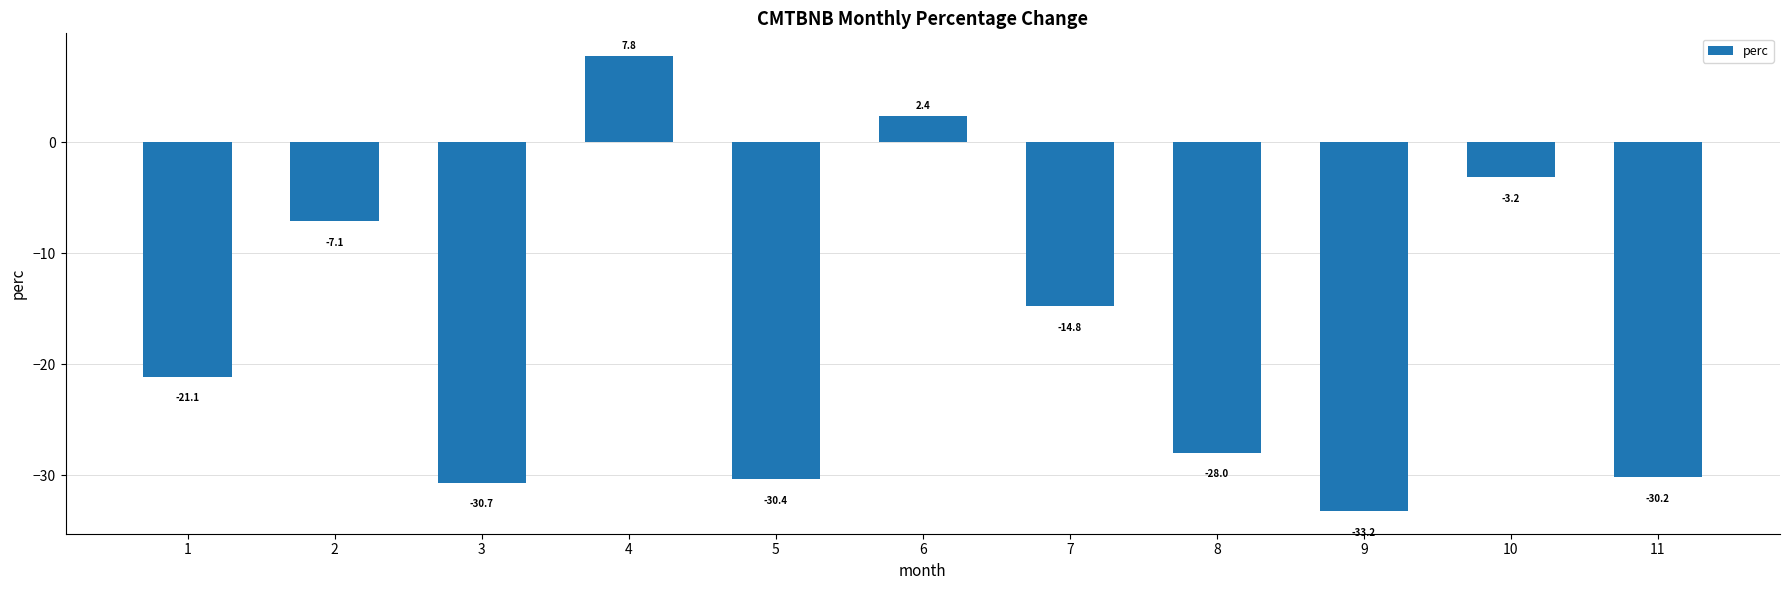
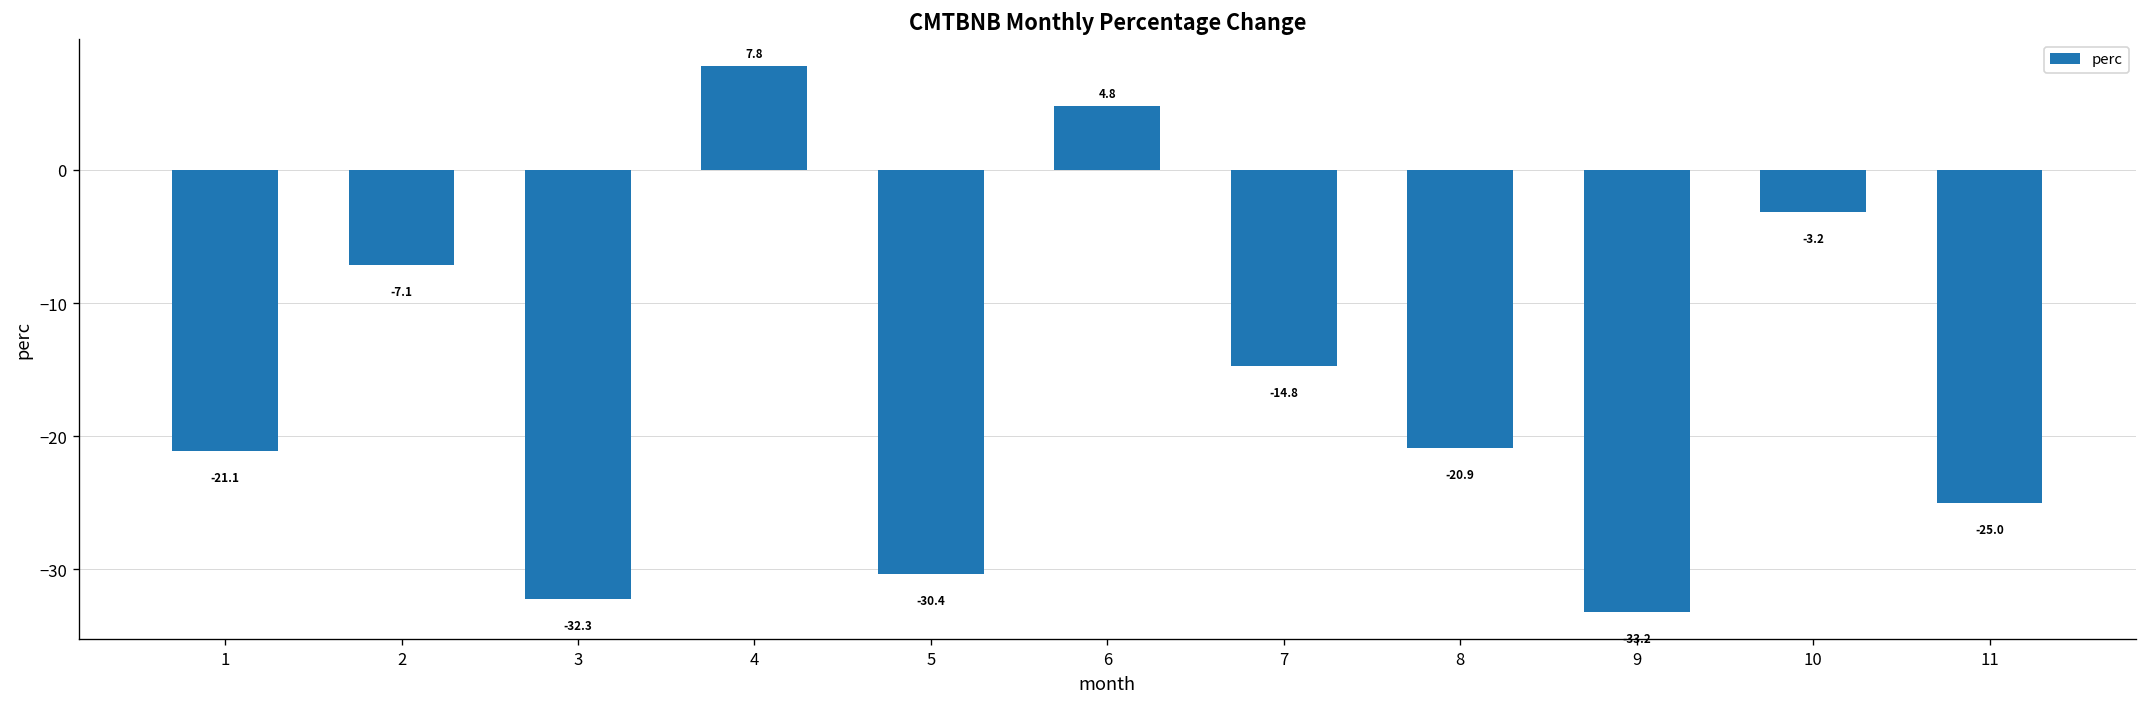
3: -30.7 -> -32.3
6: 2.4 -> 4.8
8: -28.0 -> -20.9
11: -30.2 -> -25.0
